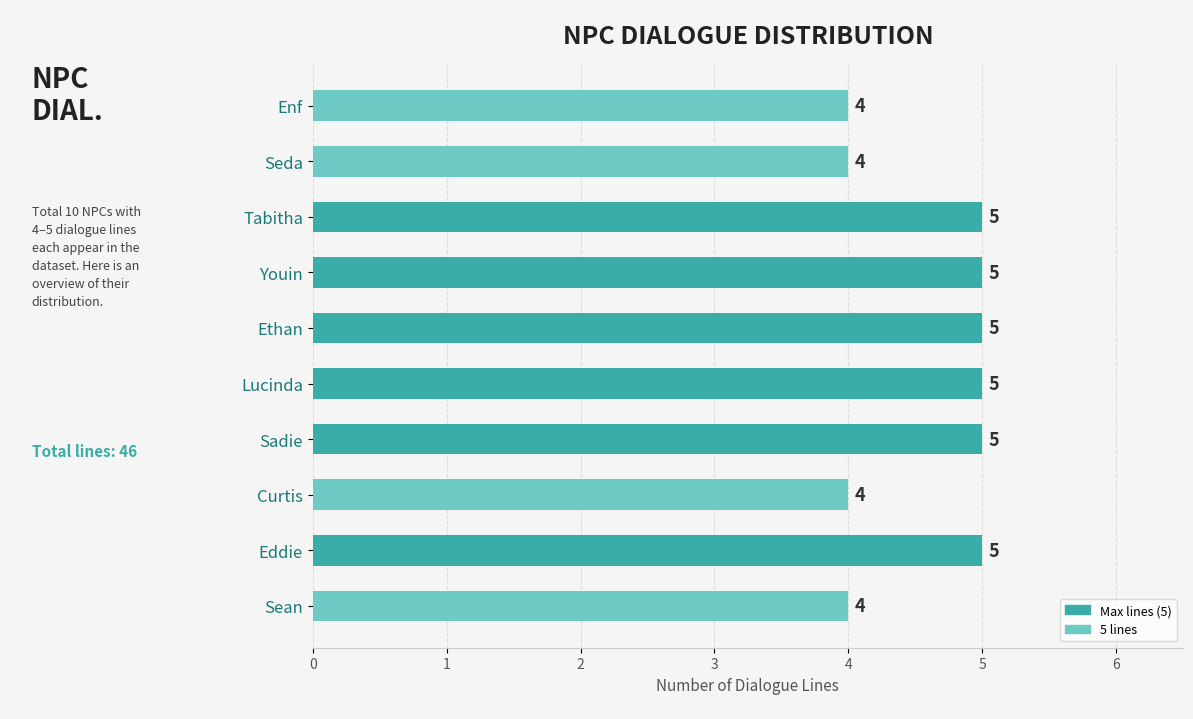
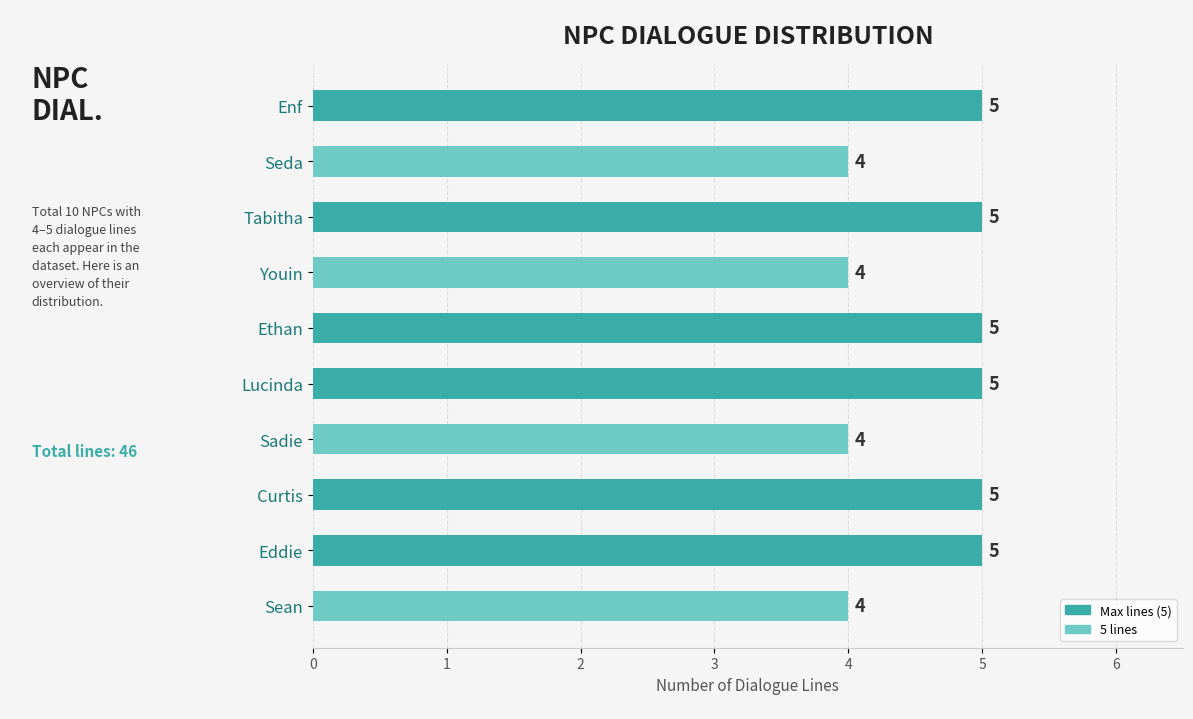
Enf: 4 -> 5
Youin: 5 -> 4
Sadie: 5 -> 4
Curtis: 4 -> 5
